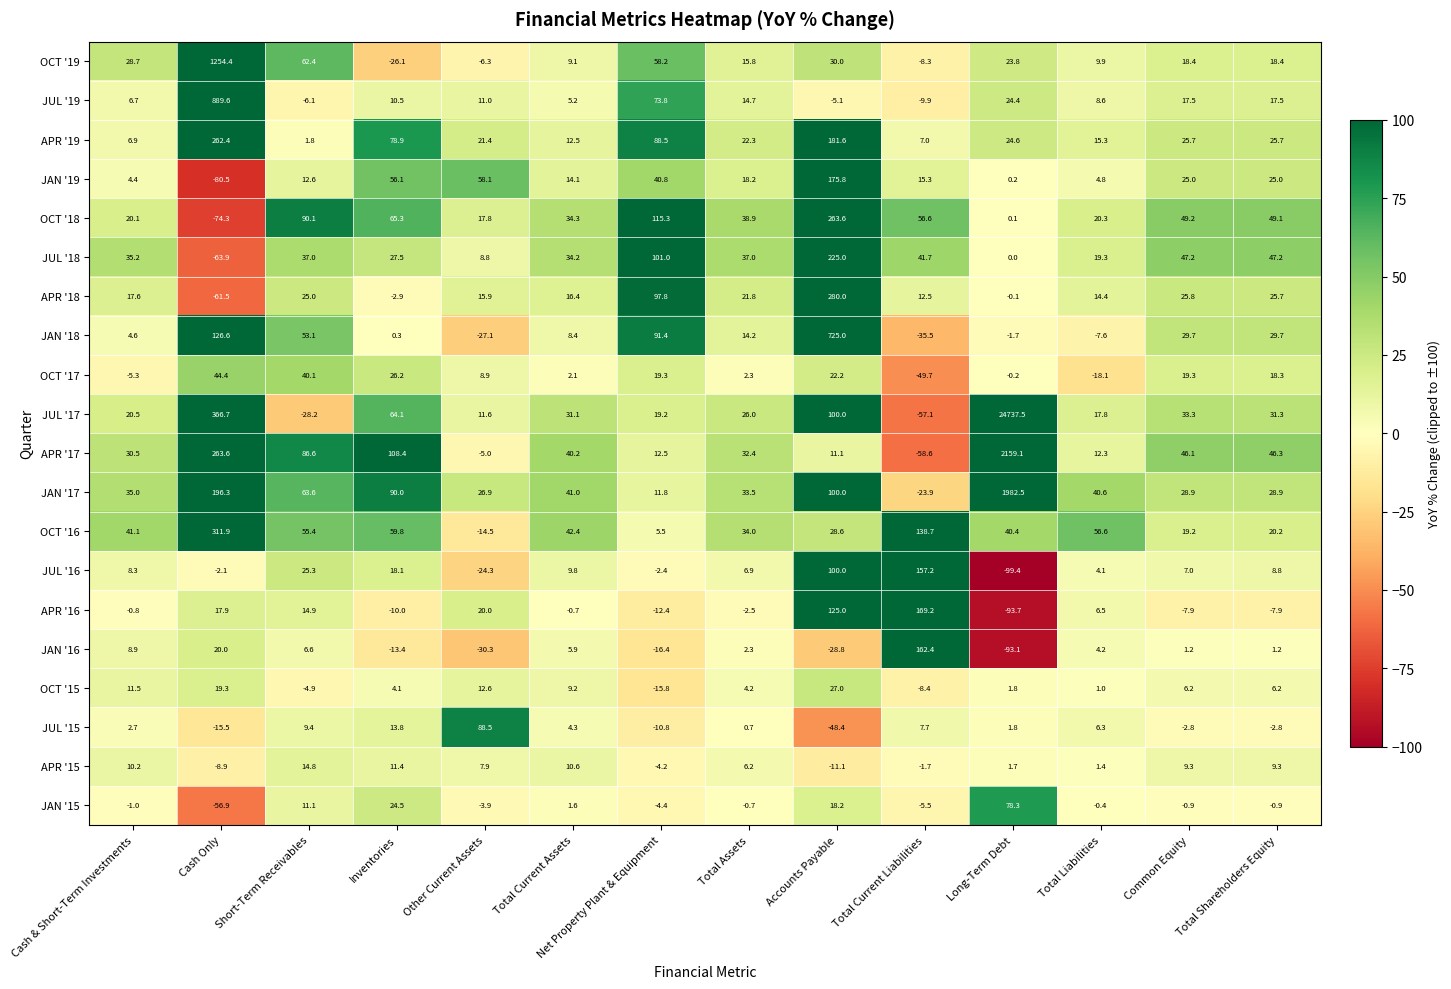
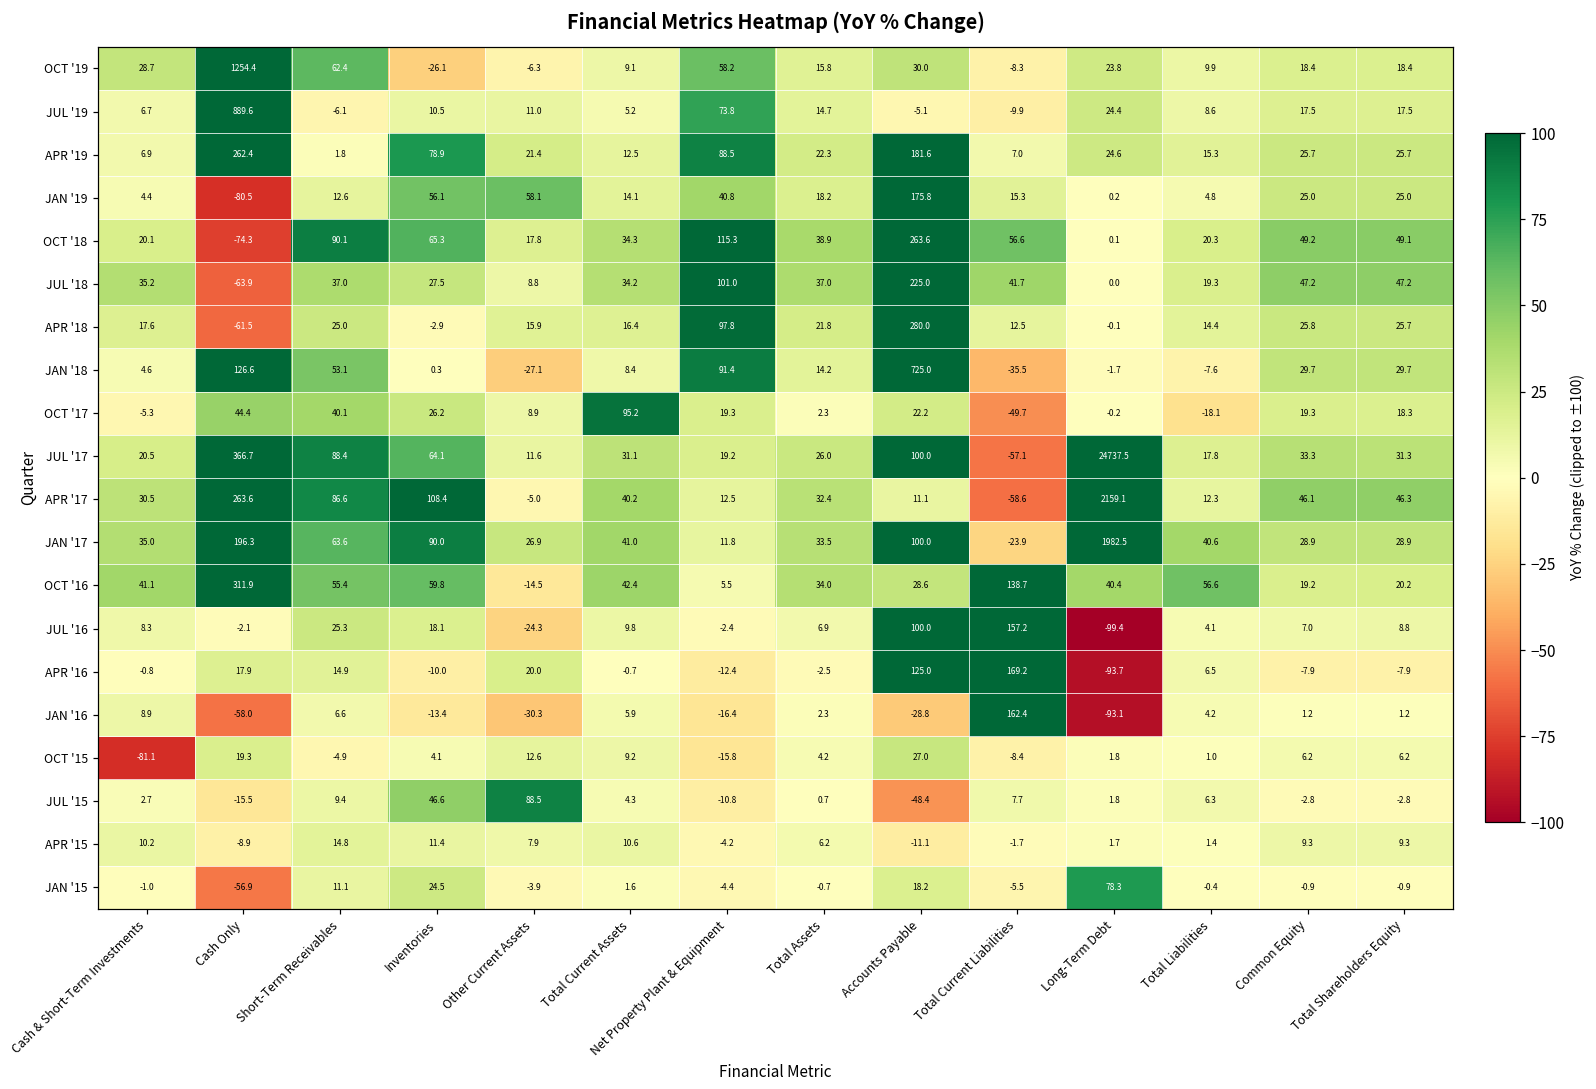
OCT '17, Total Current Assets: 2.1 -> 95.2
JUL '17, Short-Term Receivables: -28.2 -> 88.4
JAN '16, Cash Only: 20.0 -> -58.0
OCT '15, Cash & Short-Term Investments: 11.5 -> -81.1
JUL '15, Inventories: 13.8 -> 46.6
